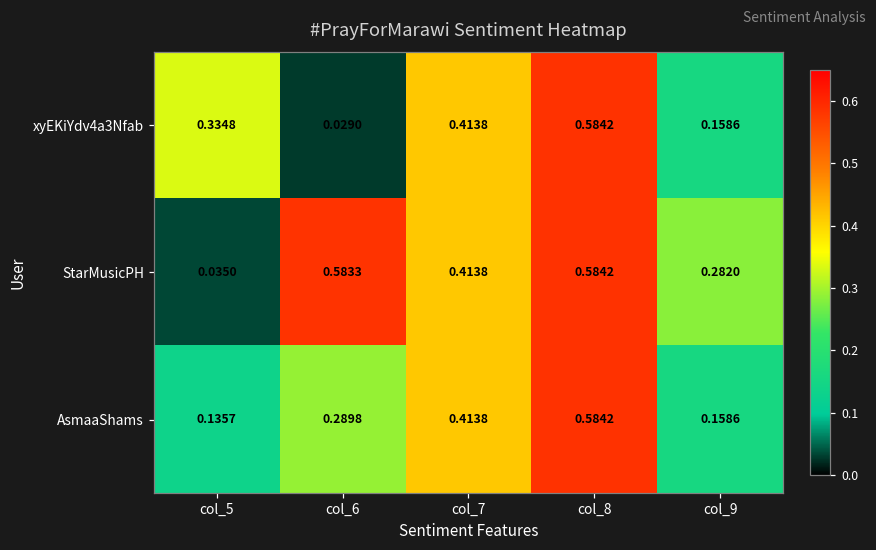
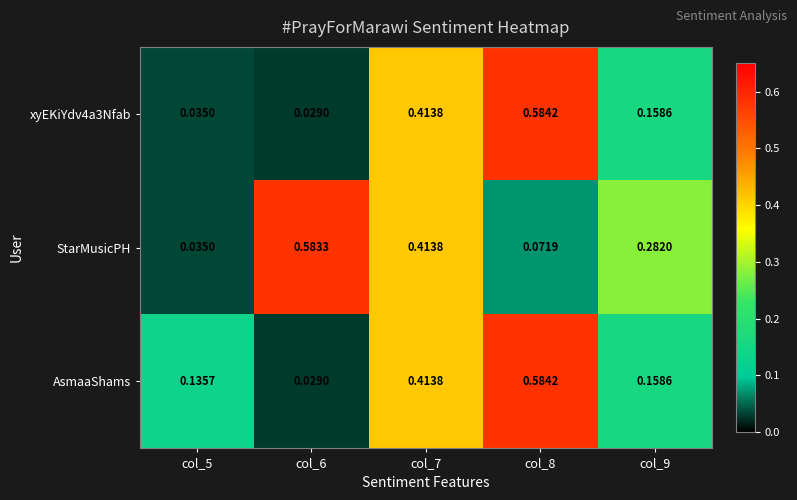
xyEKiYdv4a3Nfab, col_5: 0.3348 -> 0.0350
StarMusicPH, col_8: 0.5842 -> 0.0719
AsmaaShams, col_6: 0.2898 -> 0.0290
